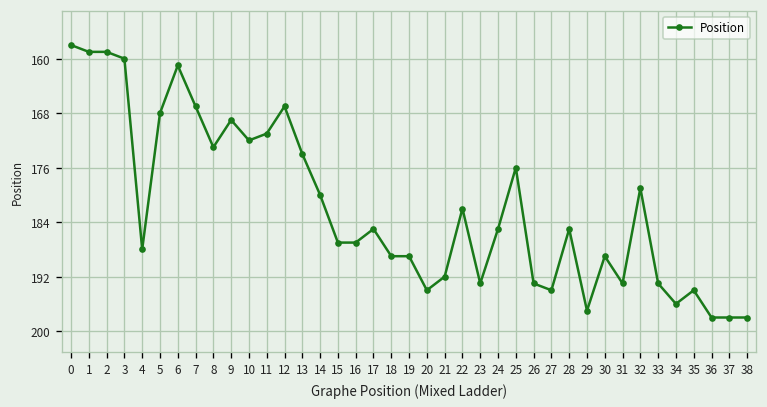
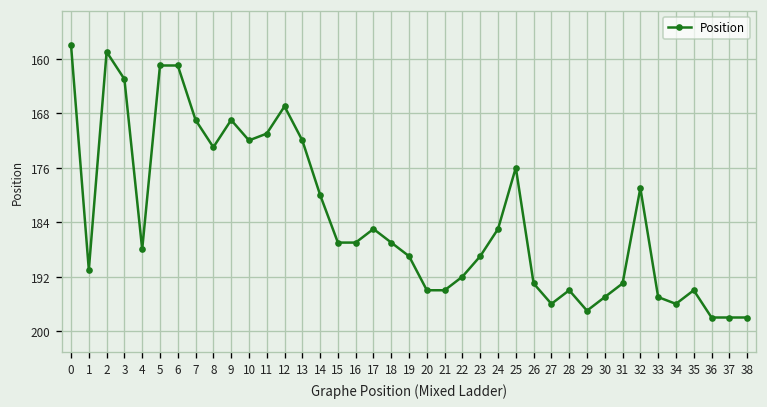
1: 159 -> 191
3: 160 -> 163
5: 168 -> 161
7: 167 -> 169
13: 174 -> 172
18: 189 -> 187
21: 192 -> 194
22: 182 -> 192
23: 193 -> 189
27: 194 -> 196
28: 185 -> 194
30: 189 -> 195
33: 193 -> 195
